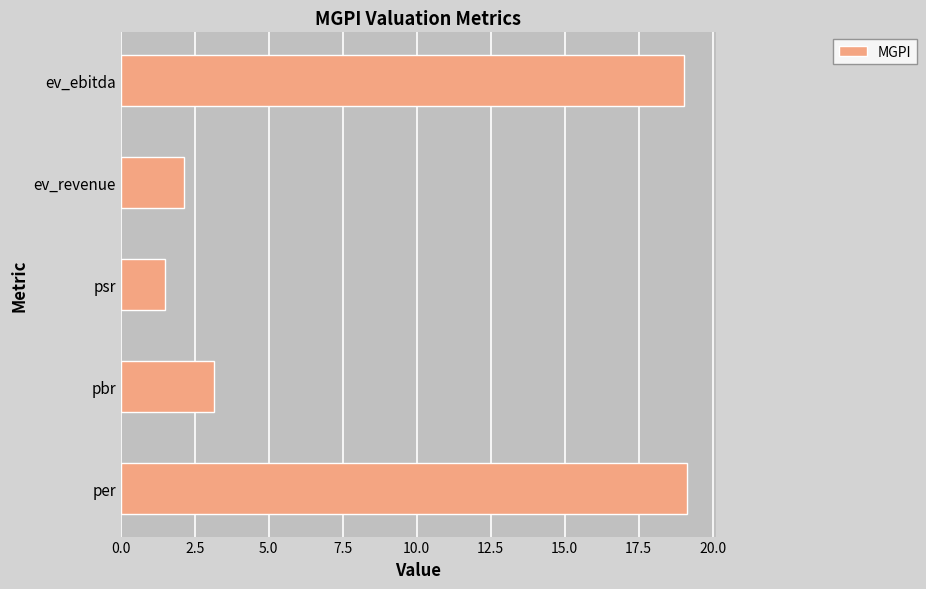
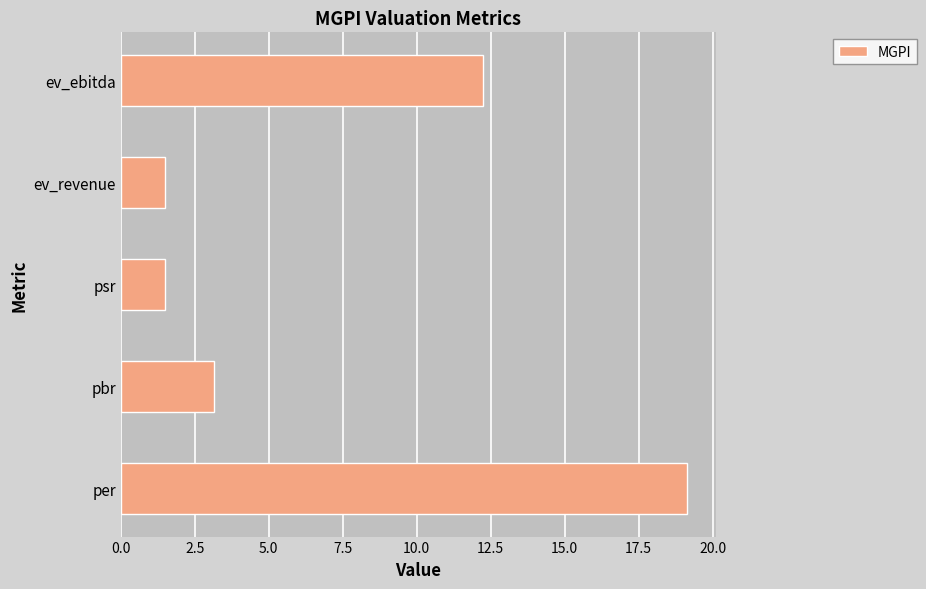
ev_ebitda: 19.0 -> 12.3
ev_revenue: 2.1 -> 1.5
